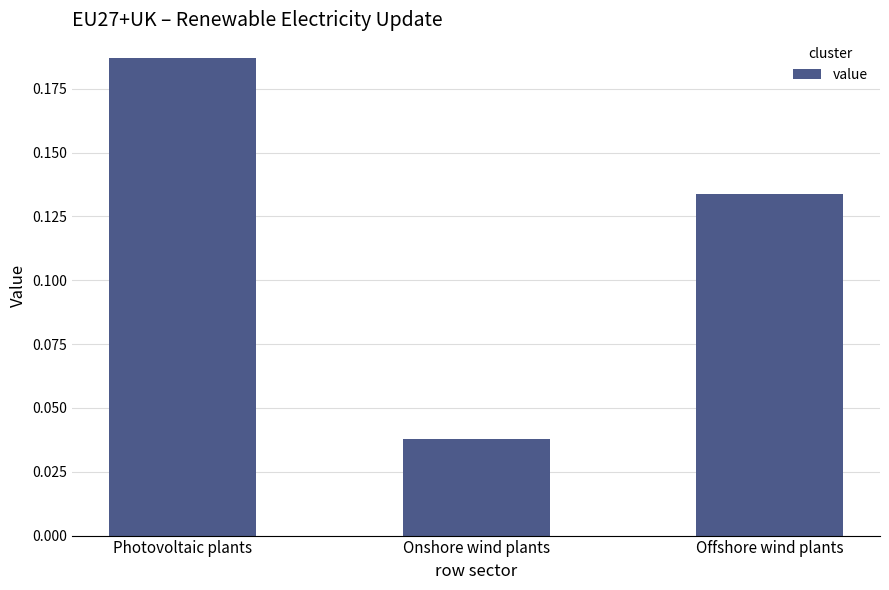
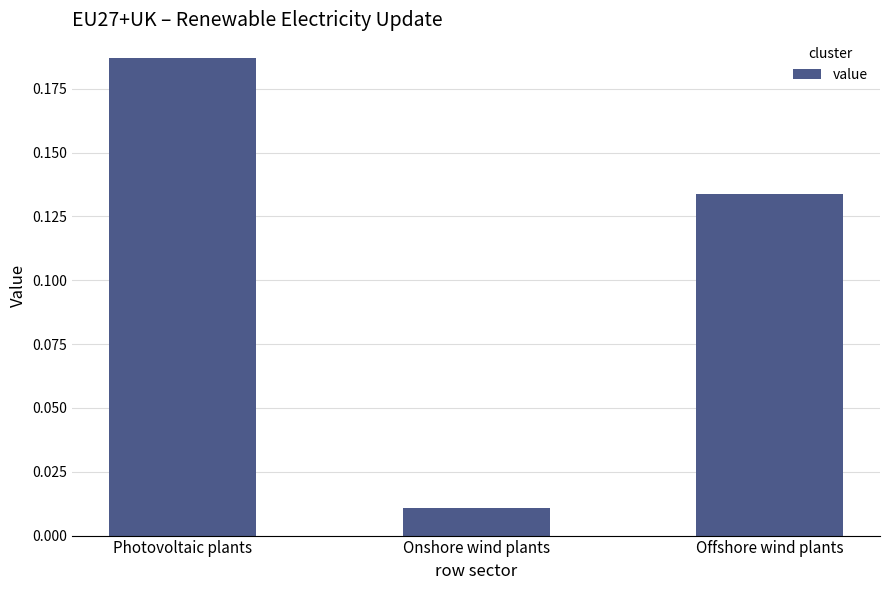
Onshore wind plants: 0.038 -> 0.011
